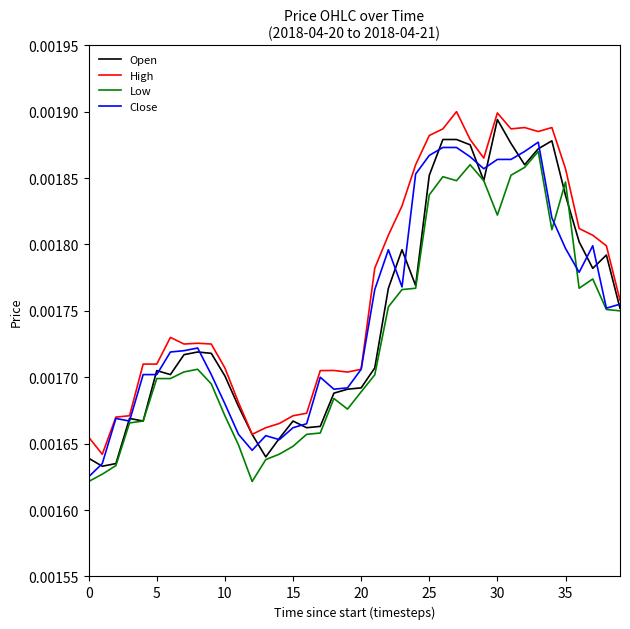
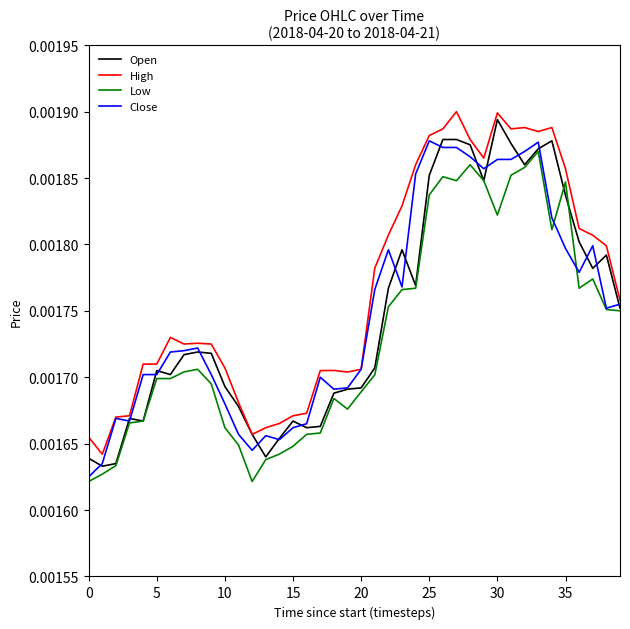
Open, 10: 0.001701 -> 0.001693
Low, 10: 0.001671 -> 0.001662
Close, 25: 0.001867 -> 0.001878
